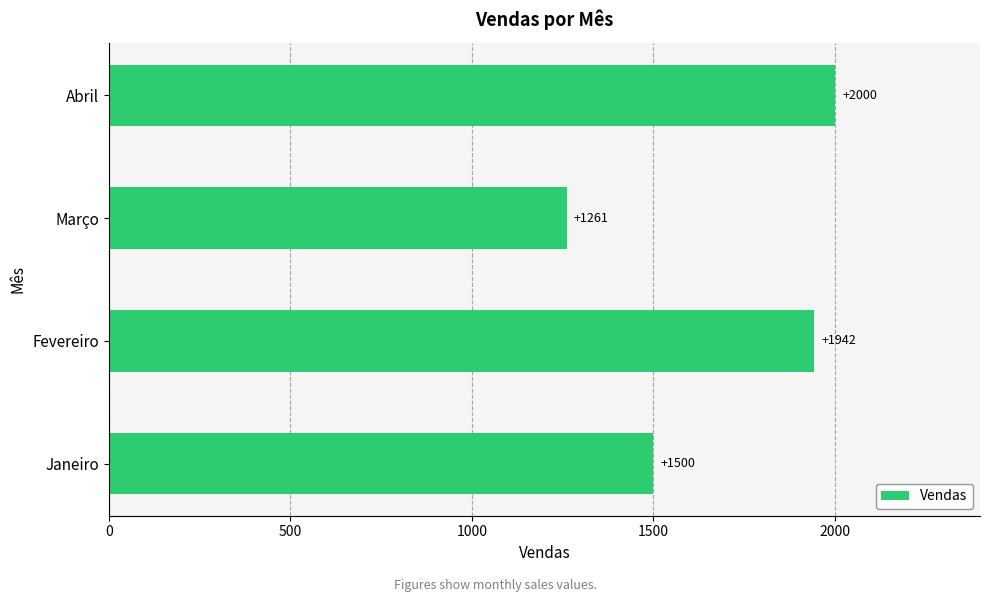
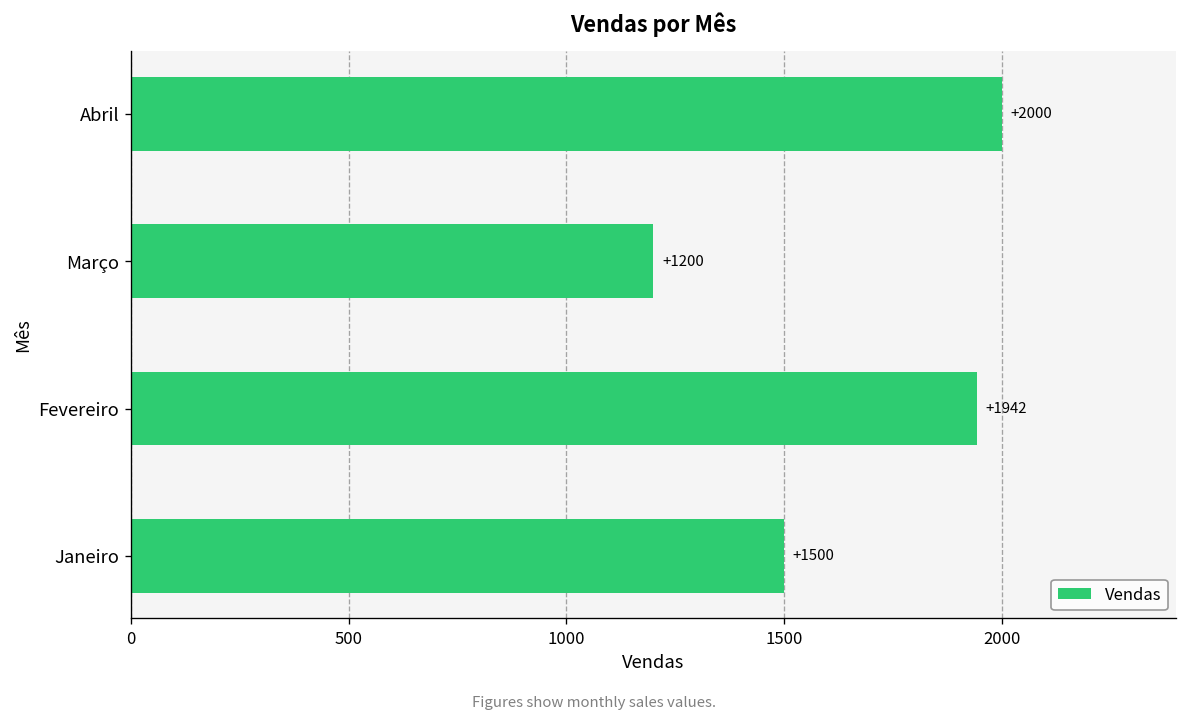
Março: +1261 -> +1200
